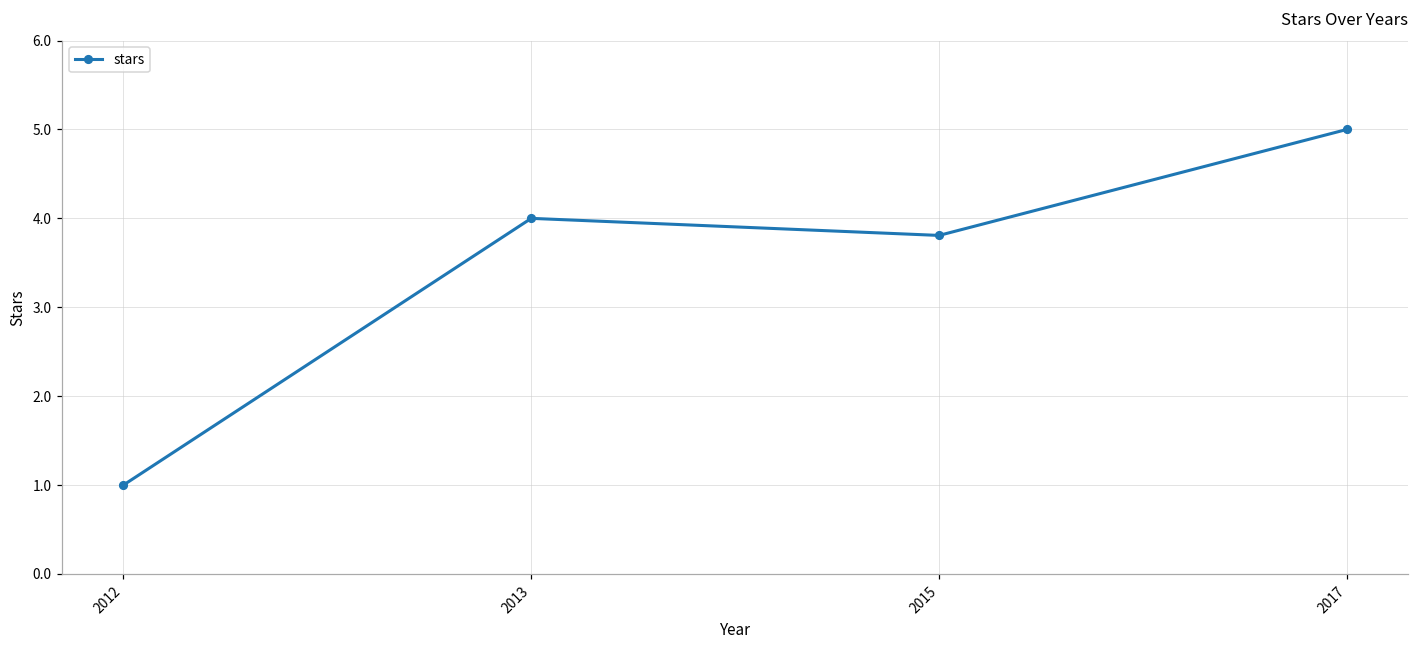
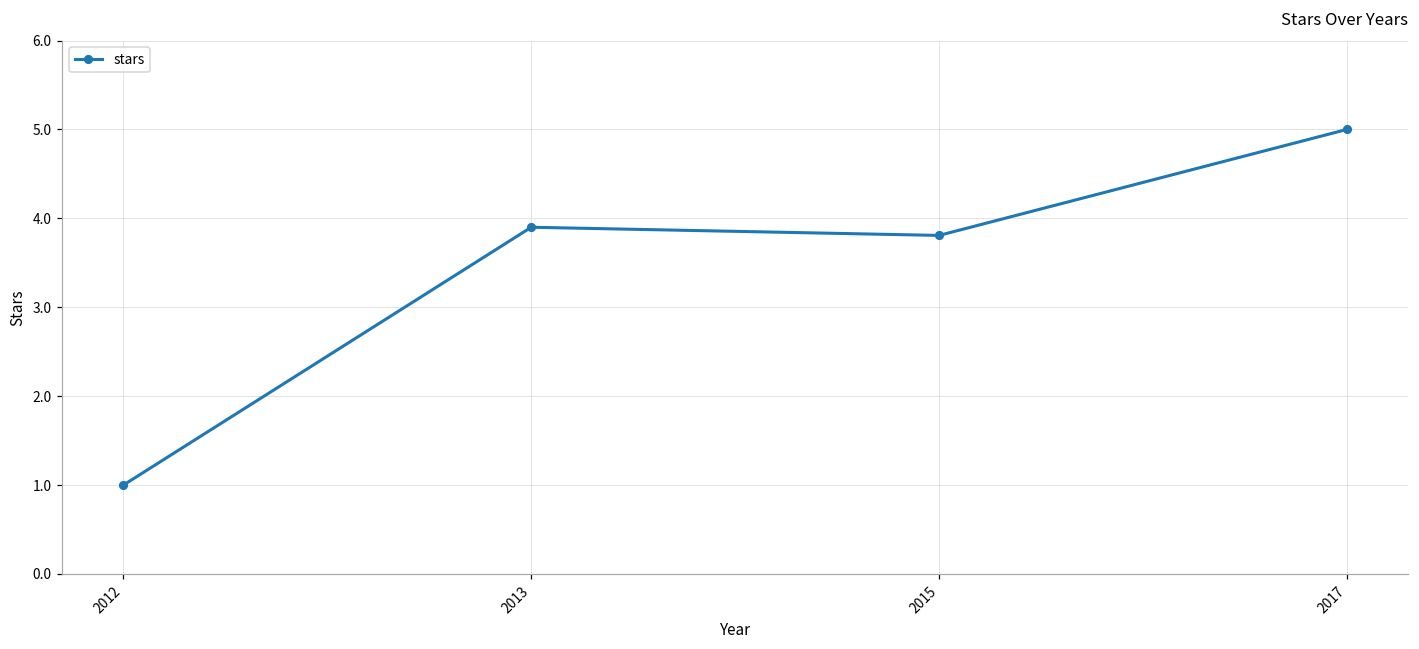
2013: 4.0 -> 3.9
